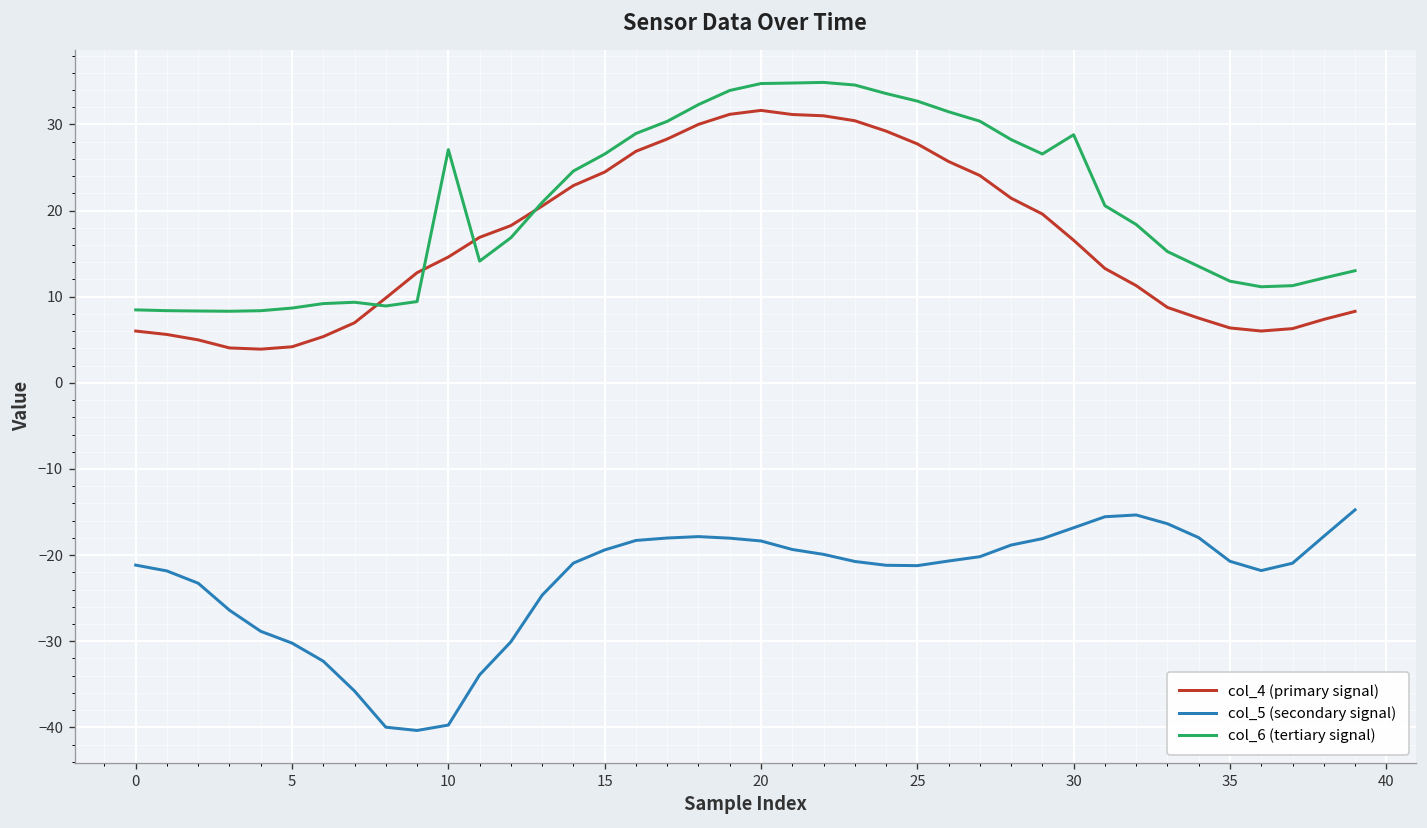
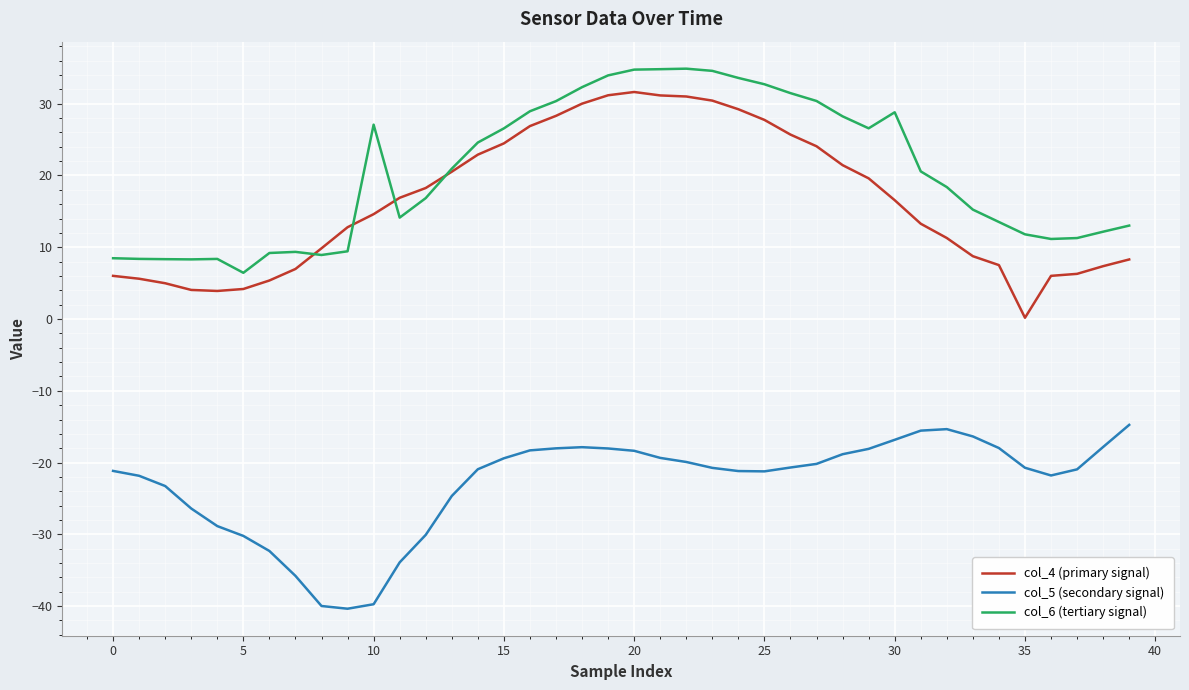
col_6 (tertiary signal), 5: 9 -> 6
col_4 (primary signal), 35: 6 -> 0
